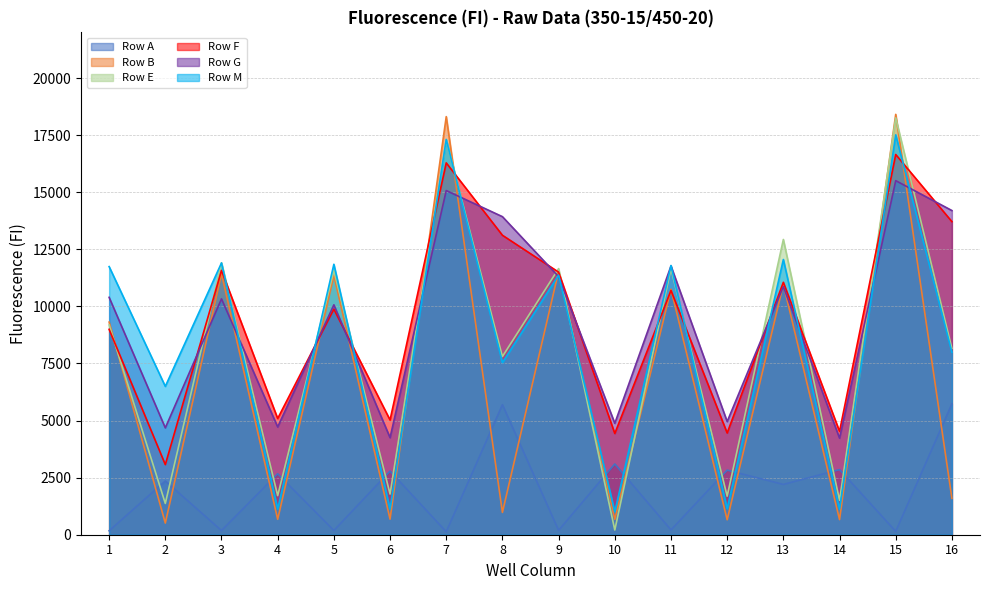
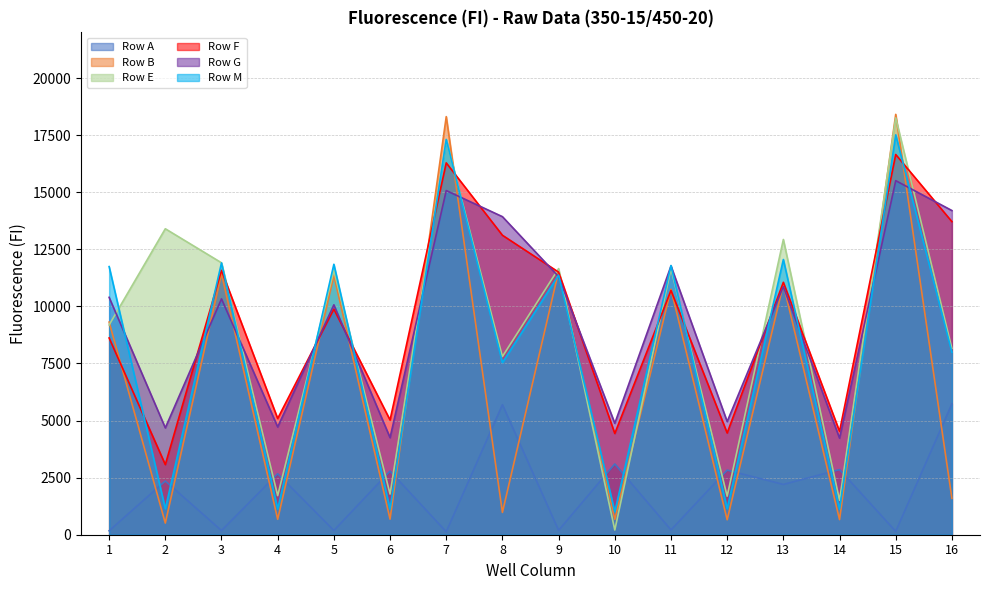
Row F, 1: 9000 -> 8600
Row E, 2: 1400 -> 13400
Row M, 2: 6500 -> 1100
